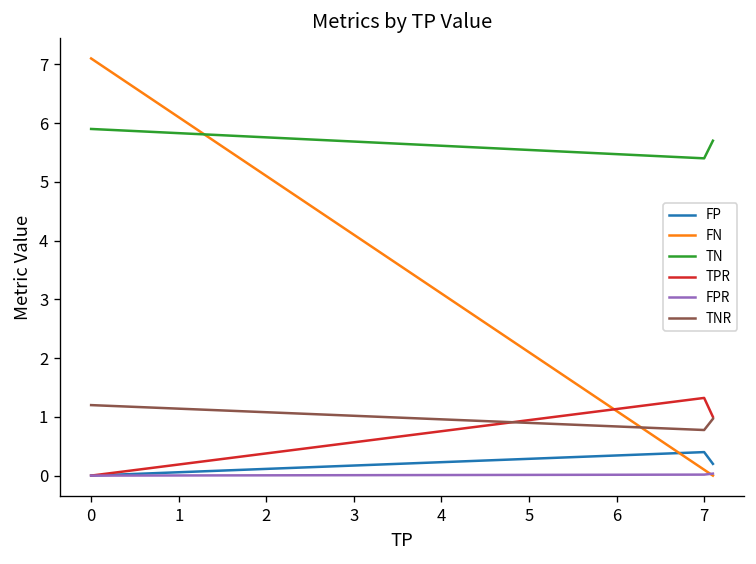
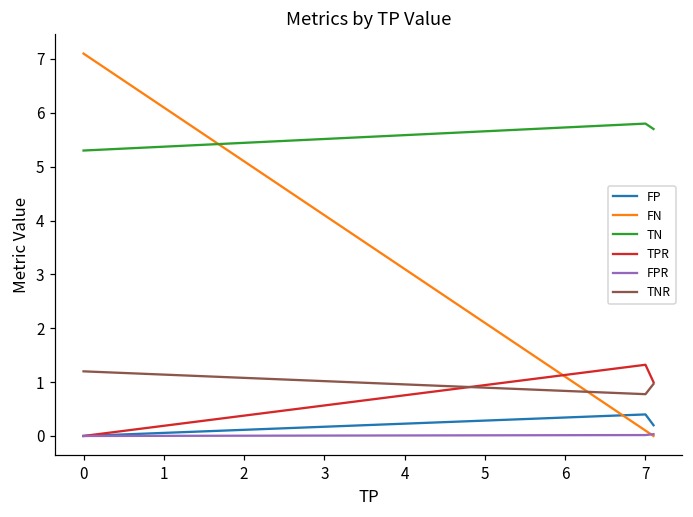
TN, 0: 5.9 -> 5.3
TN, 7: 5.4 -> 5.8
